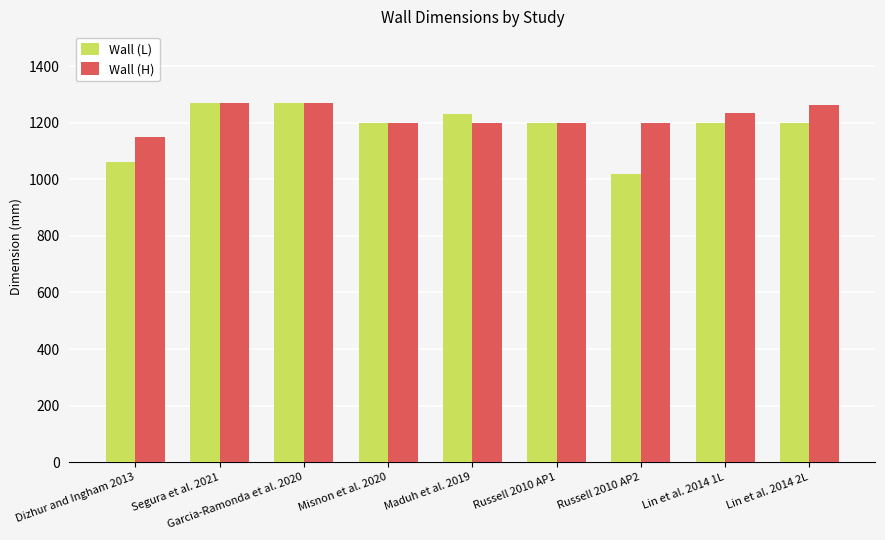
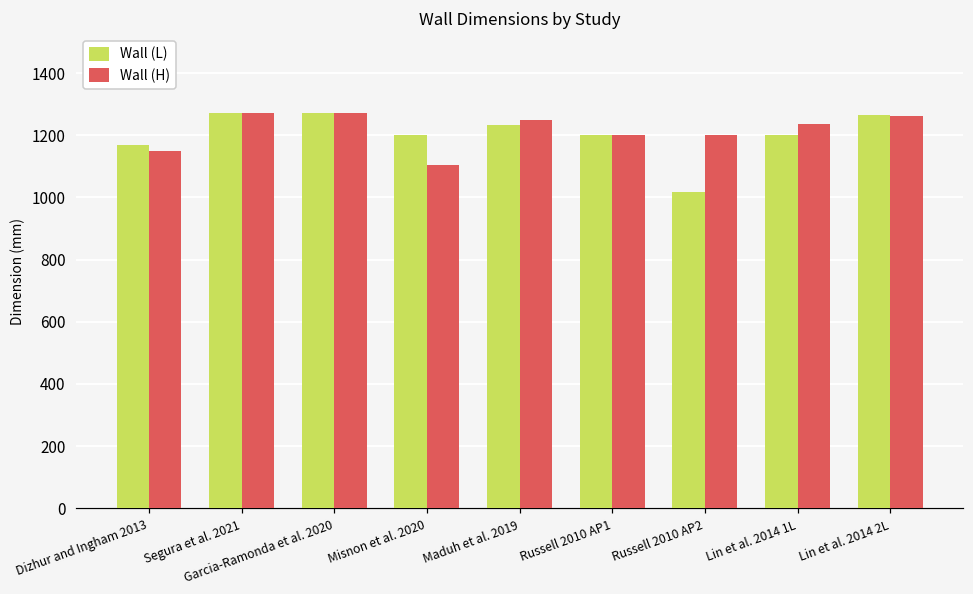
Wall (L), Dizhur and Ingham 2013: 1060 -> 1170
Wall (H), Misnon et al. 2020: 1200 -> 1100
Wall (H), Maduh et al. 2019: 1200 -> 1250
Wall (L), Lin et al. 2014 2L: 1200 -> 1260
